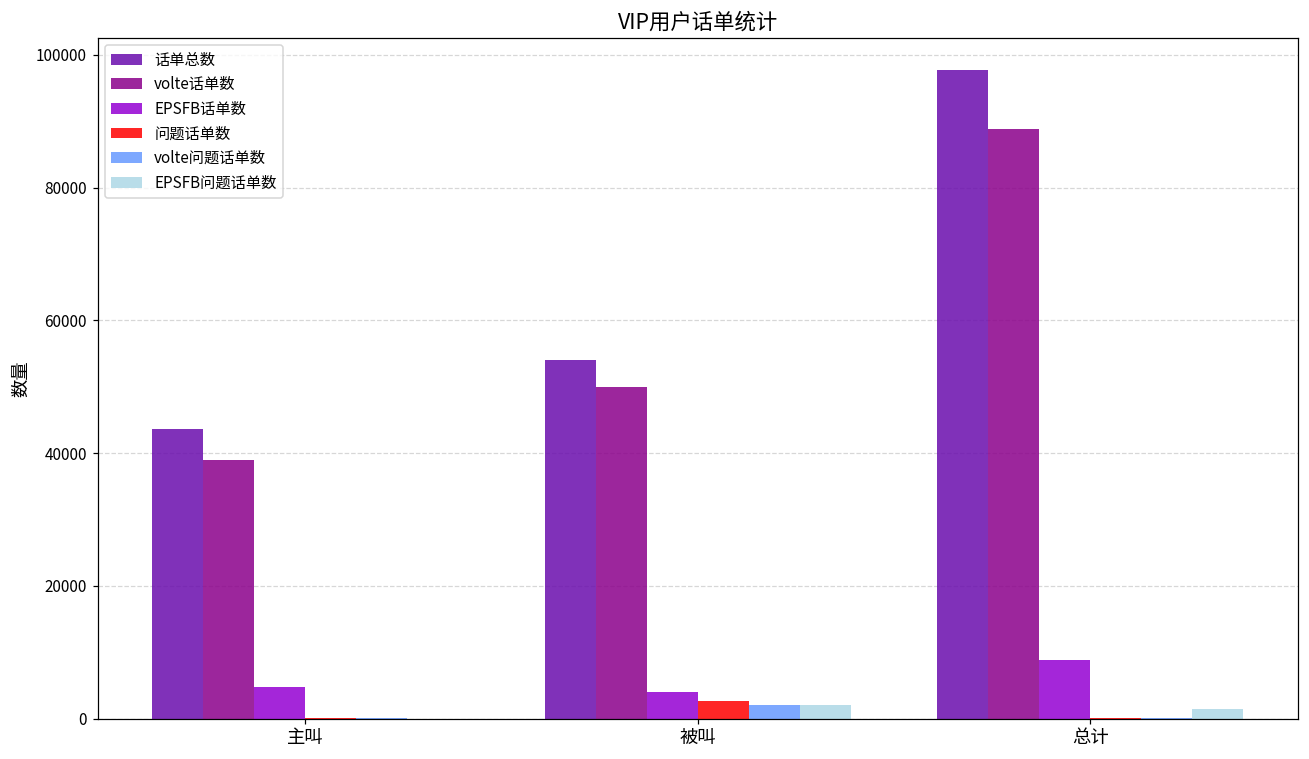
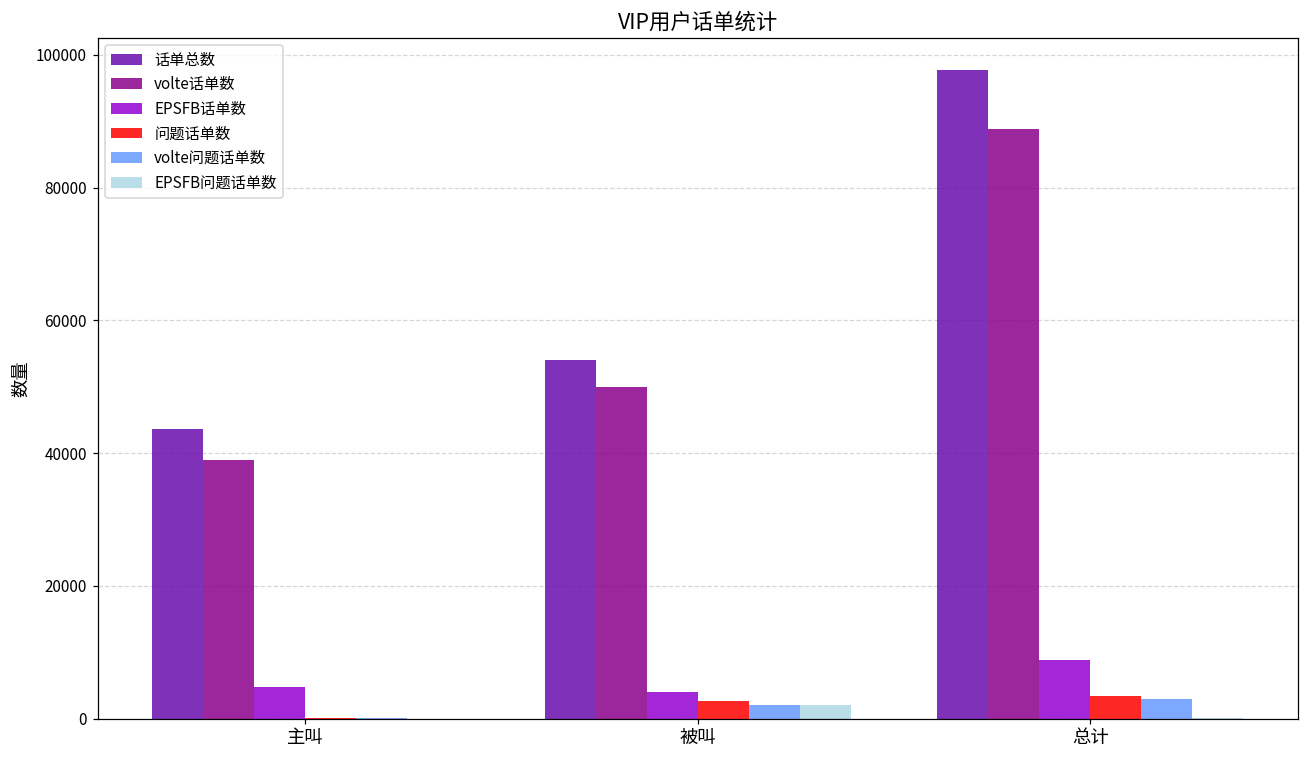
问题话单数, 总计: 0 -> 3000
volte问题话单数, 总计: 0 -> 3000
EPSFB问题话单数, 总计: 2000 -> 0
